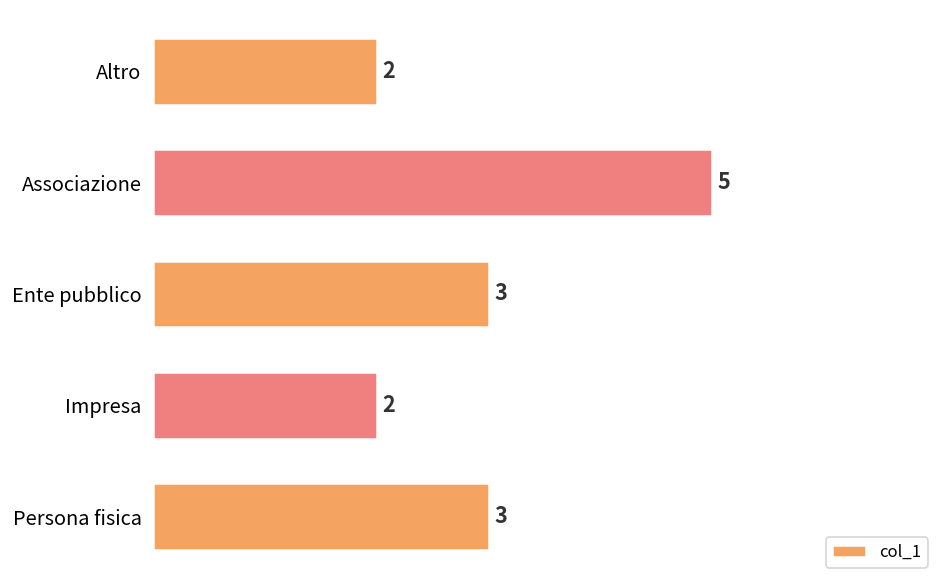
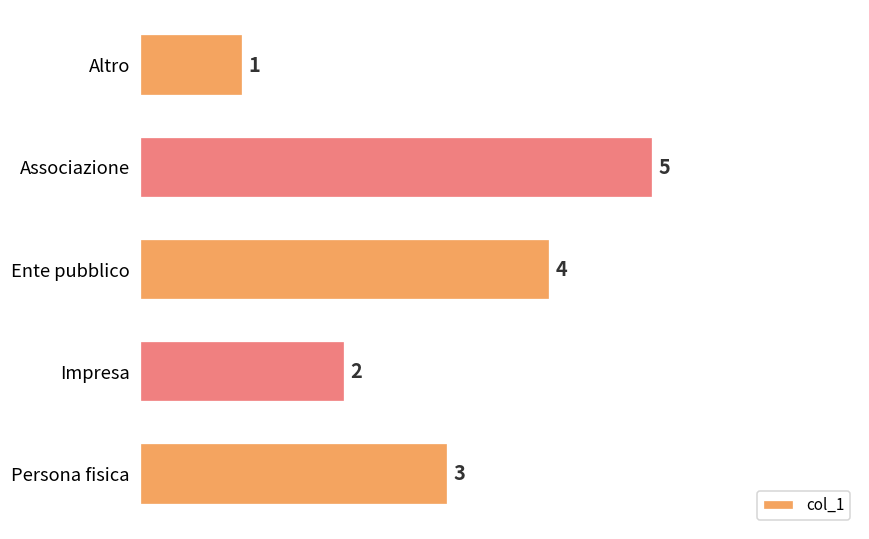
Altro: 2 -> 1
Ente pubblico: 3 -> 4
